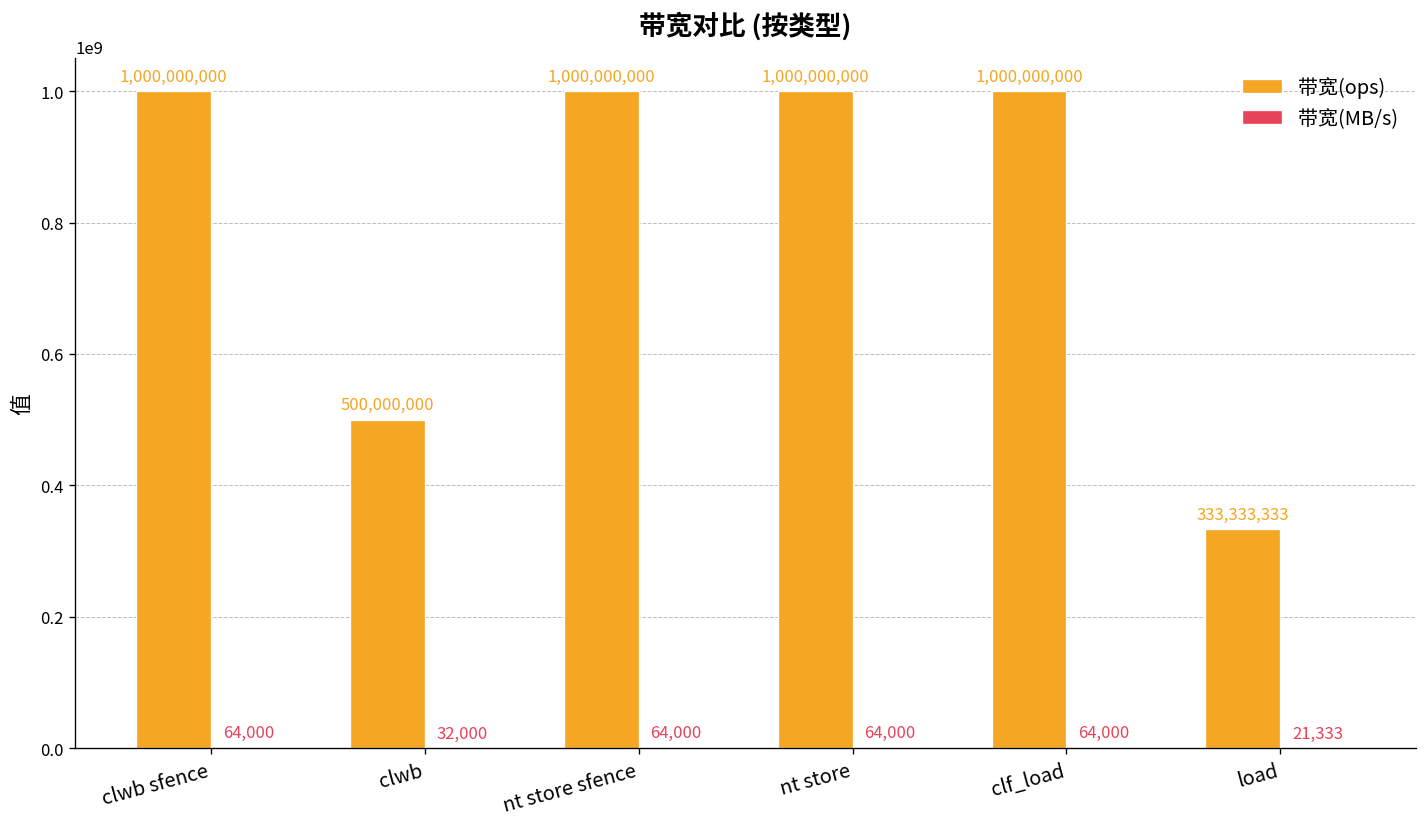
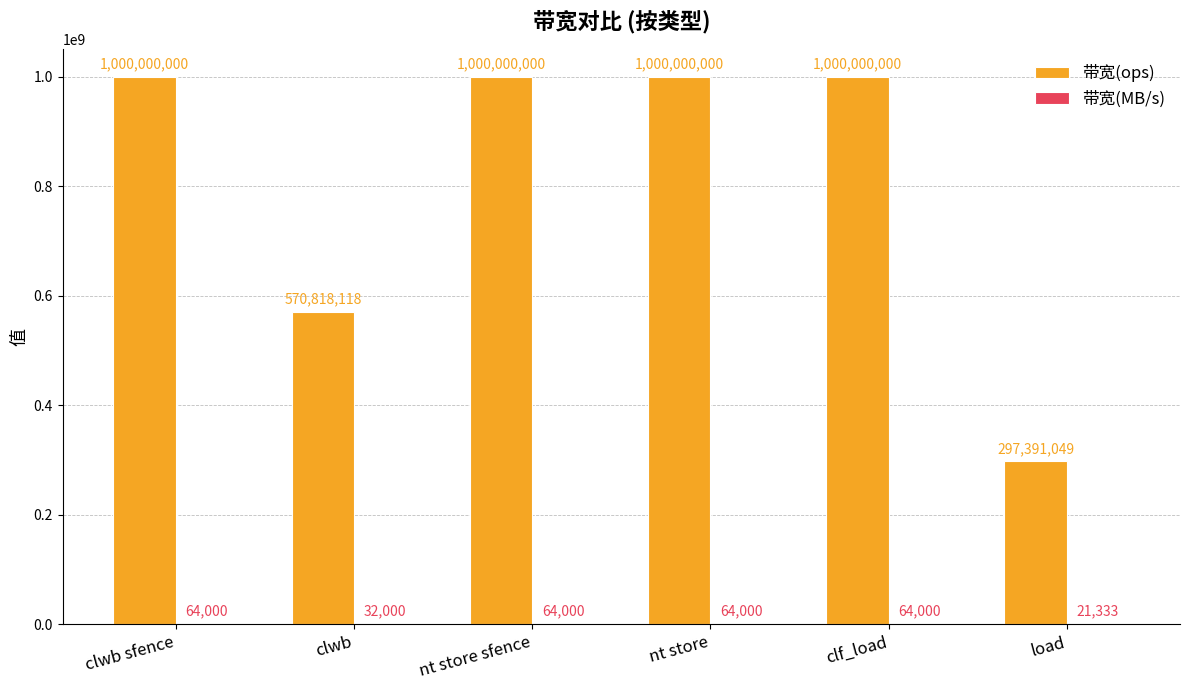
带宽(ops), clwb: 500,000,000 -> 570,818,118
带宽(ops), load: 333,333,333 -> 297,391,049
